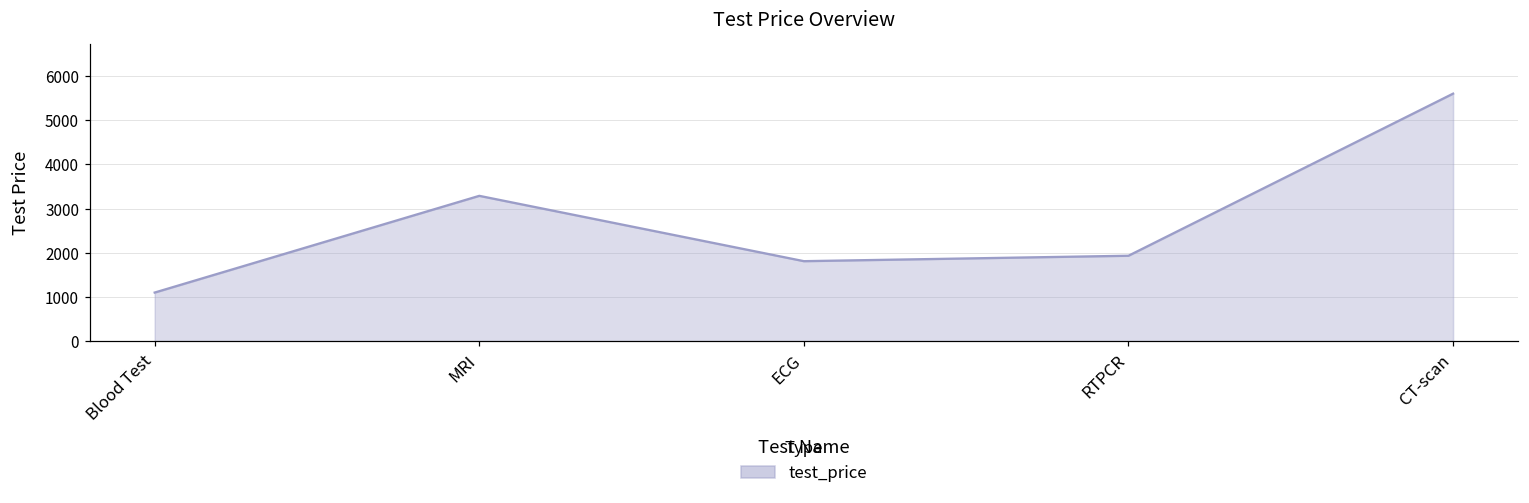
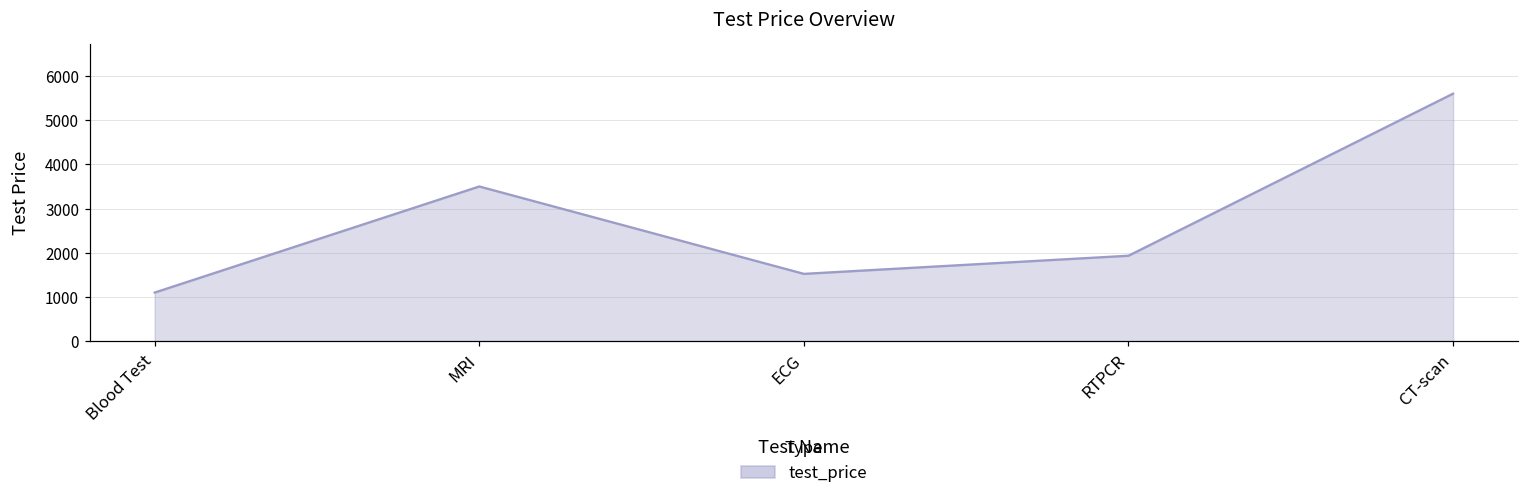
MRI: 3300 -> 3500
ECG: 1800 -> 1500
